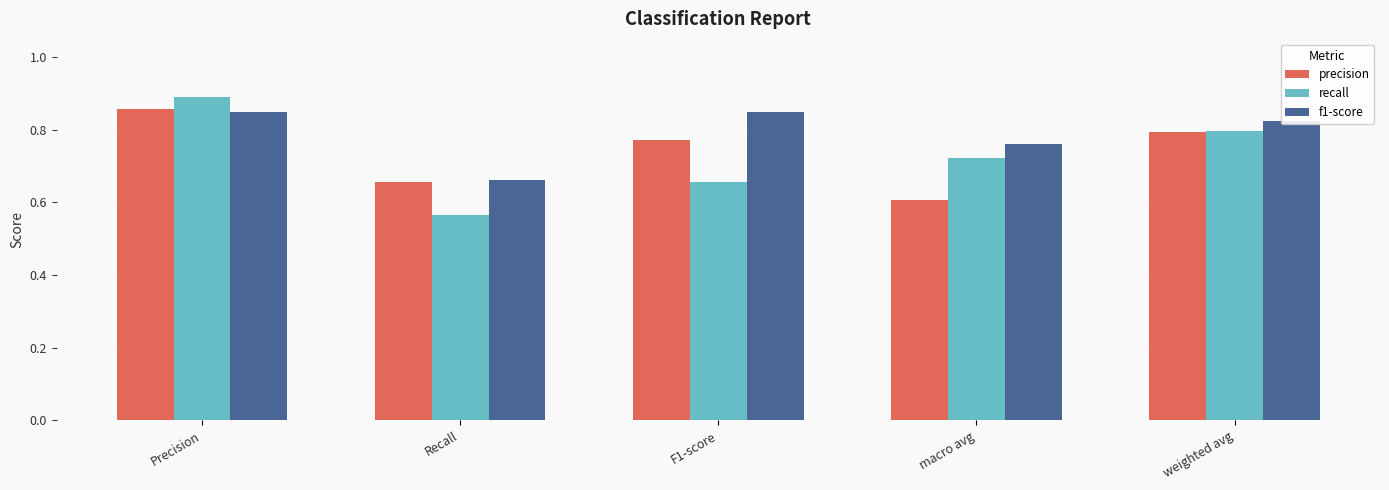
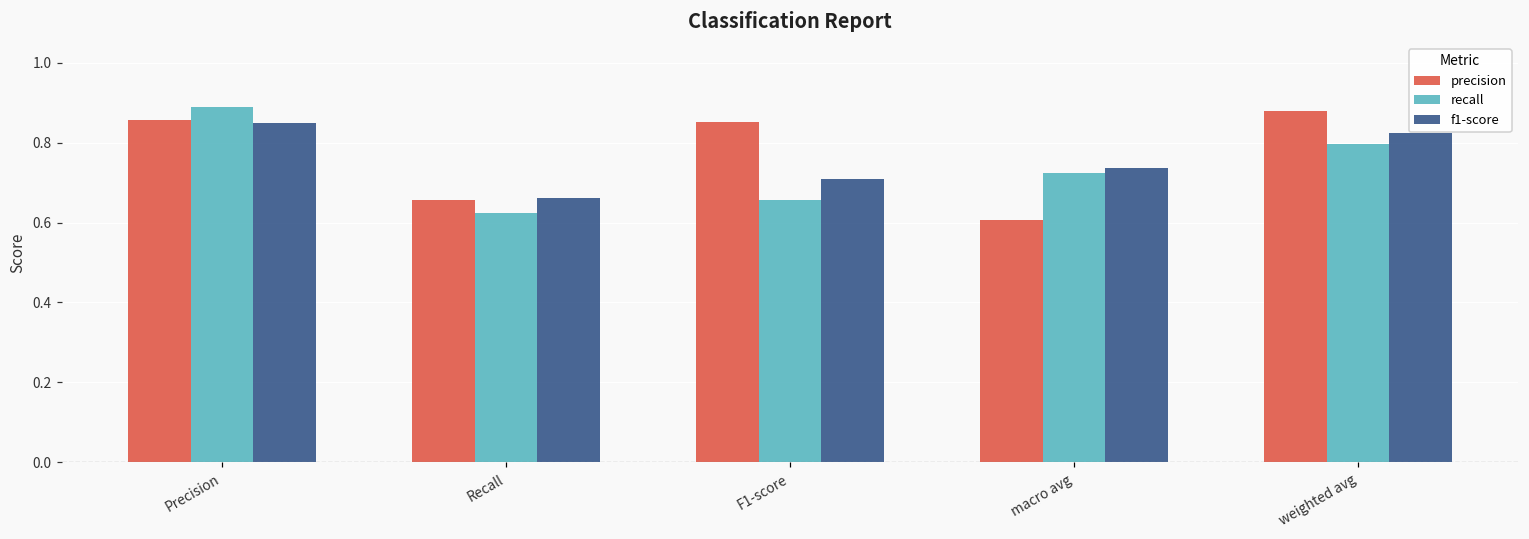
recall, Recall: 0.57 -> 0.62
precision, F1-score: 0.77 -> 0.85
f1-score, F1-score: 0.85 -> 0.71
f1-score, macro avg: 0.76 -> 0.74
precision, weighted avg: 0.80 -> 0.88
